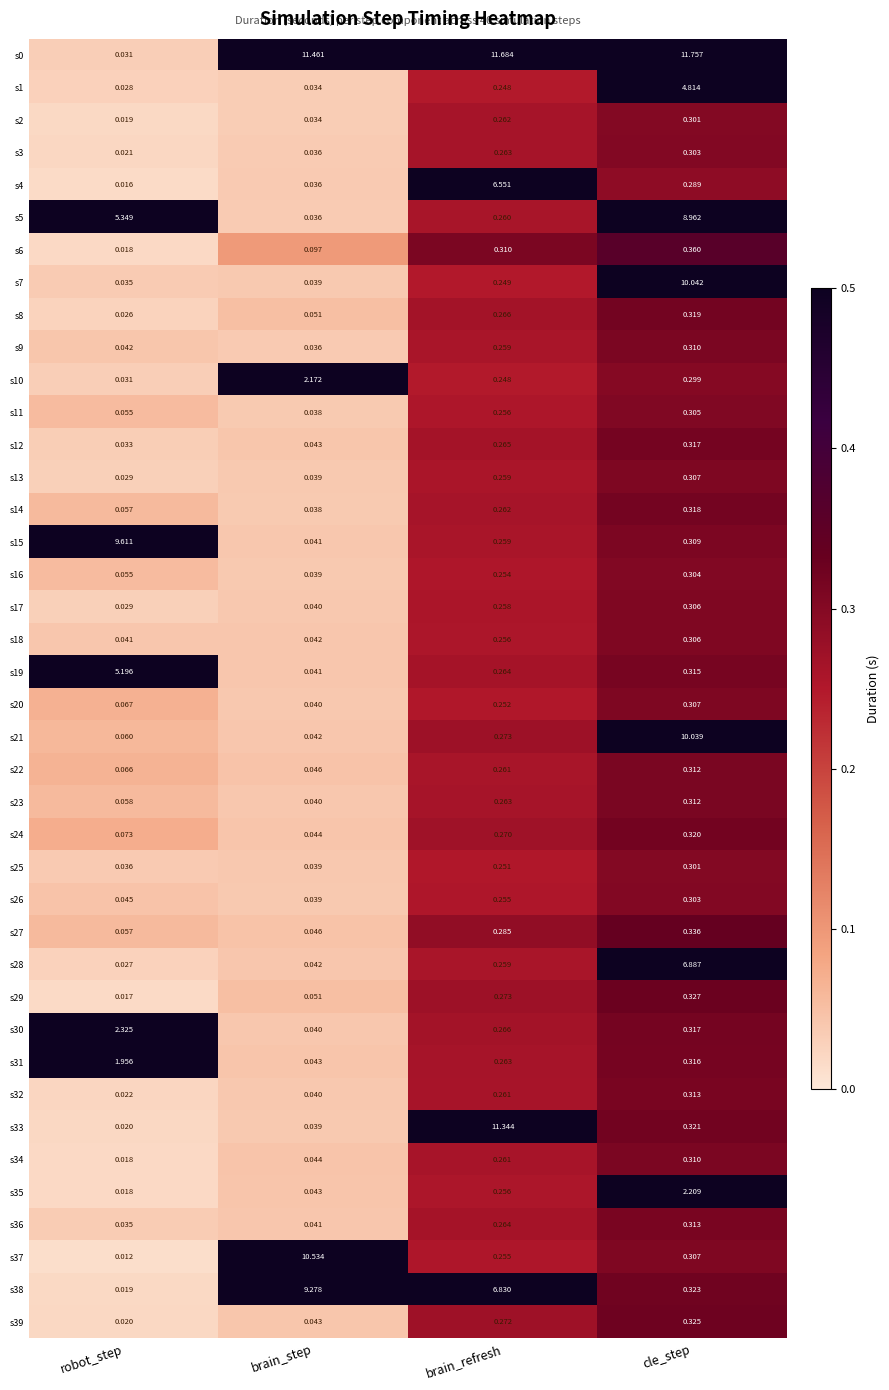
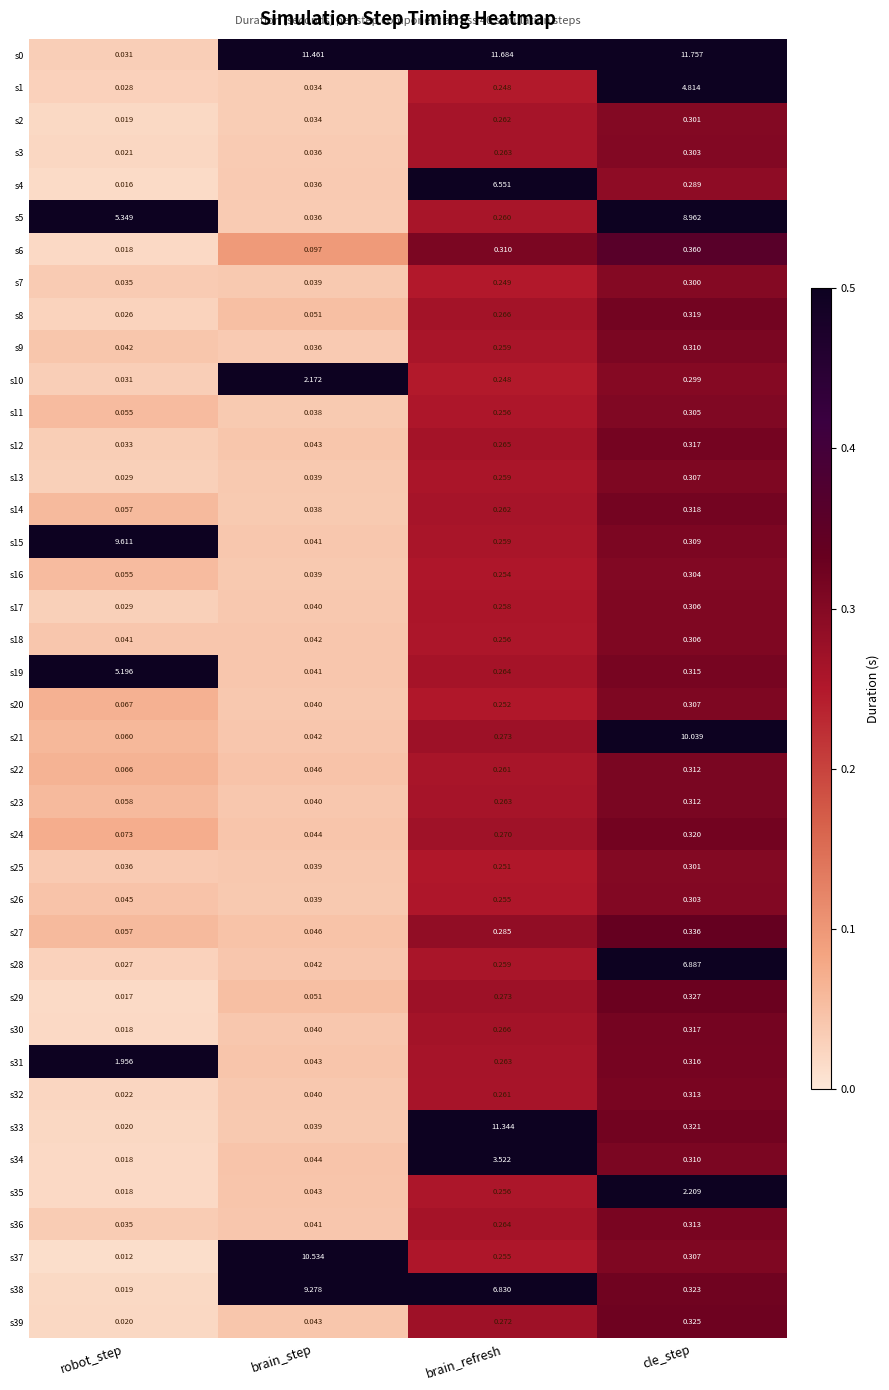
s7, cle_step: 10.042 -> 0.300
s30, robot_step: 2.325 -> 0.018
s34, brain_refresh: 0.261 -> 3.522
